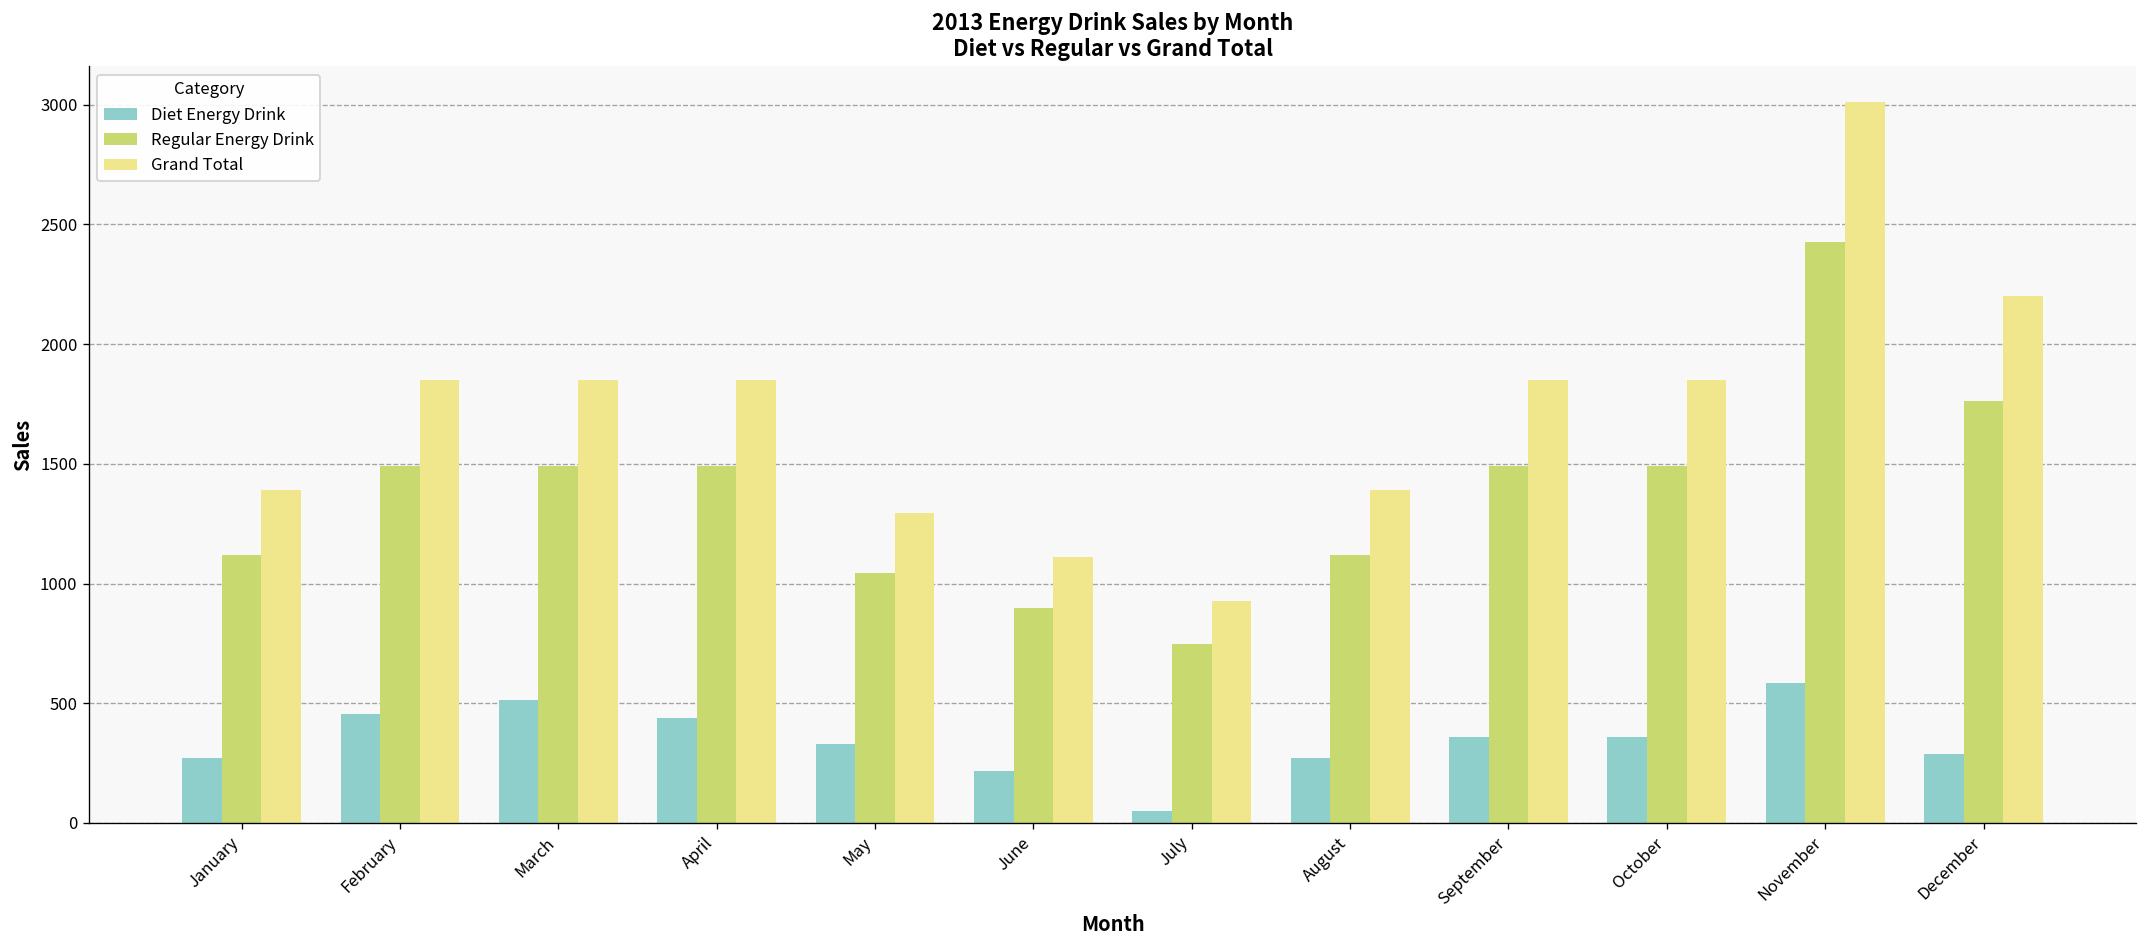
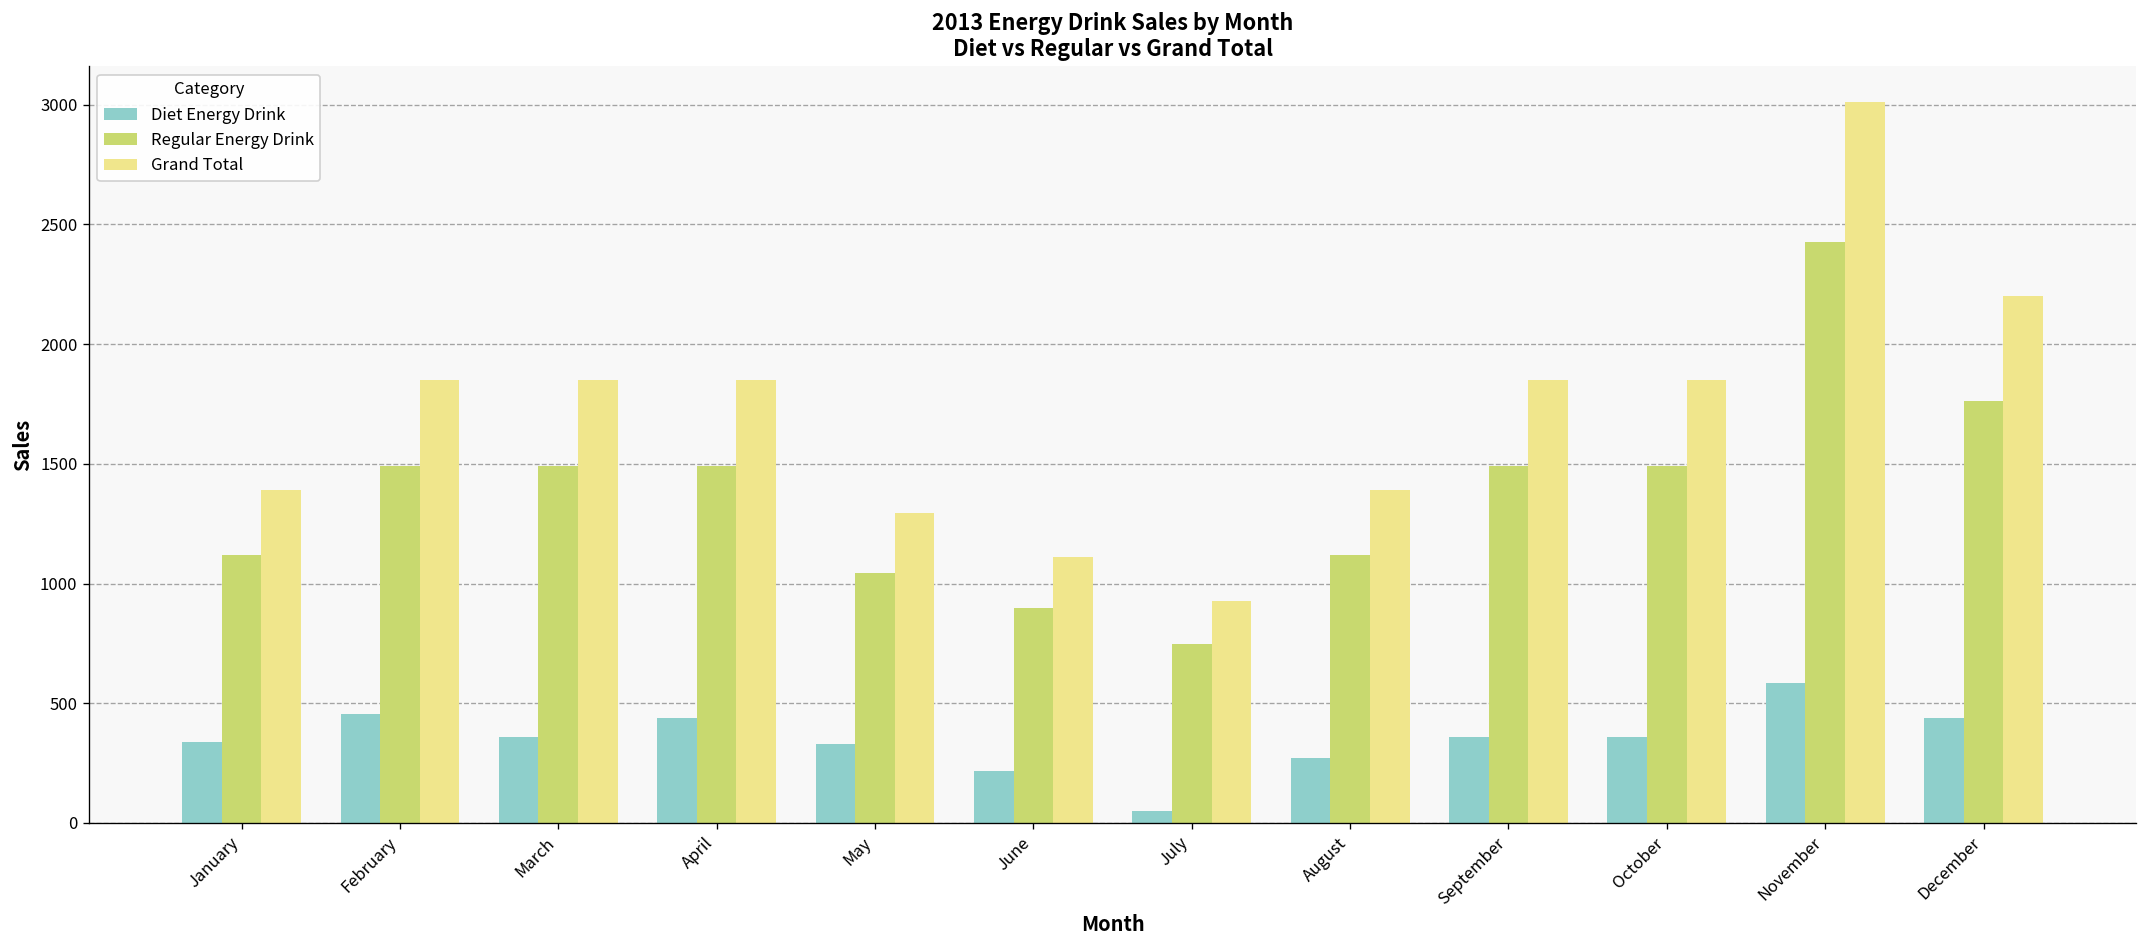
Diet Energy Drink, January: 270 -> 340
Diet Energy Drink, March: 510 -> 360
Diet Energy Drink, December: 290 -> 440
